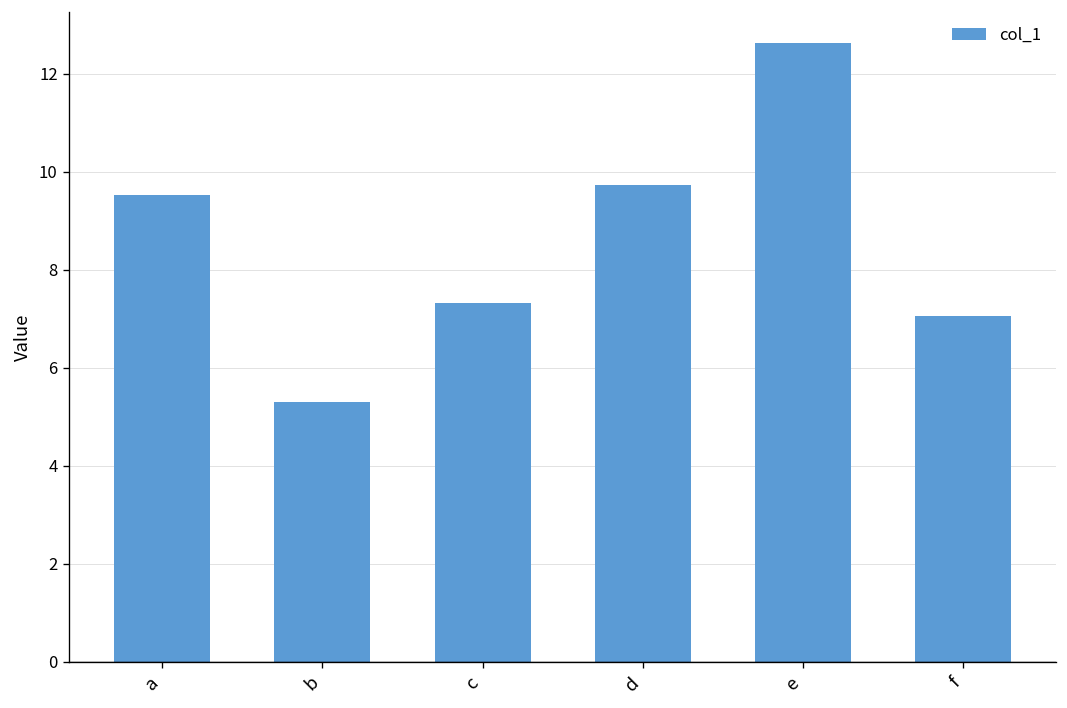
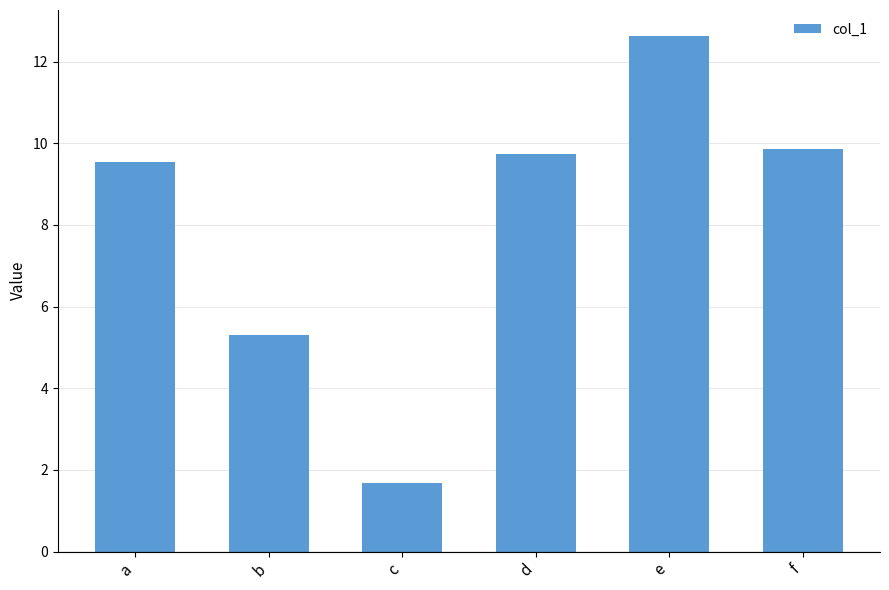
c: 7.3 -> 1.7
f: 7.0 -> 9.9
